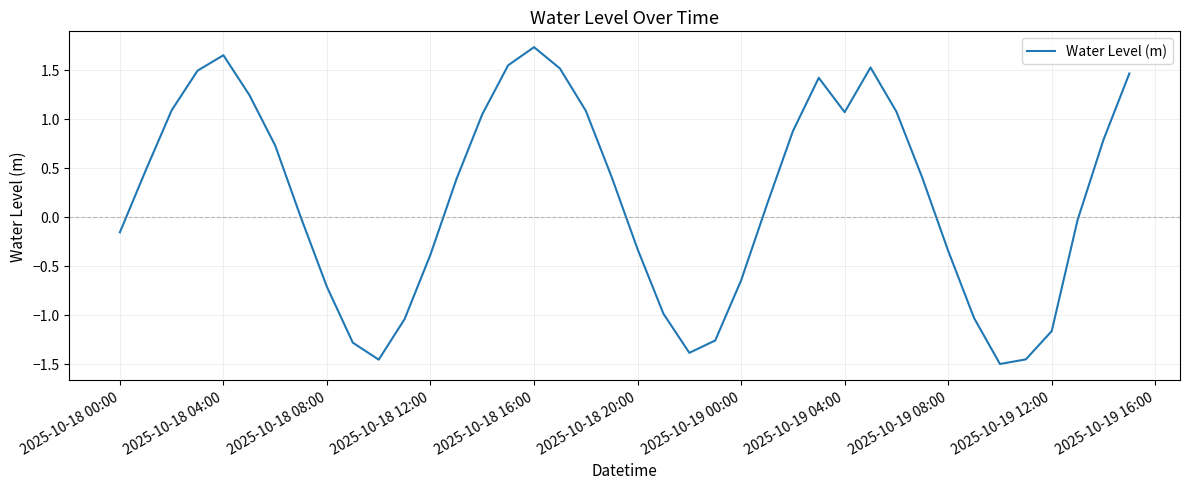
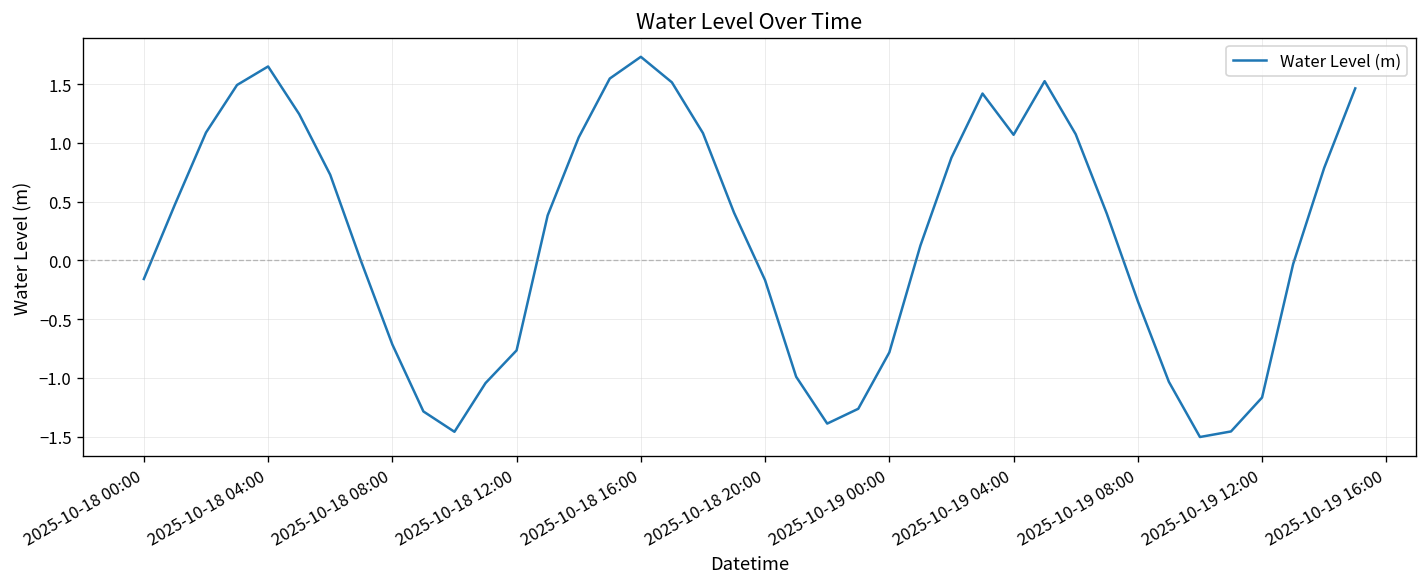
2025-10-18 12:00: -0.4 -> -0.8
2025-10-18 20:00: -0.3 -> -0.2
2025-10-19 00:00: -0.7 -> -0.8
